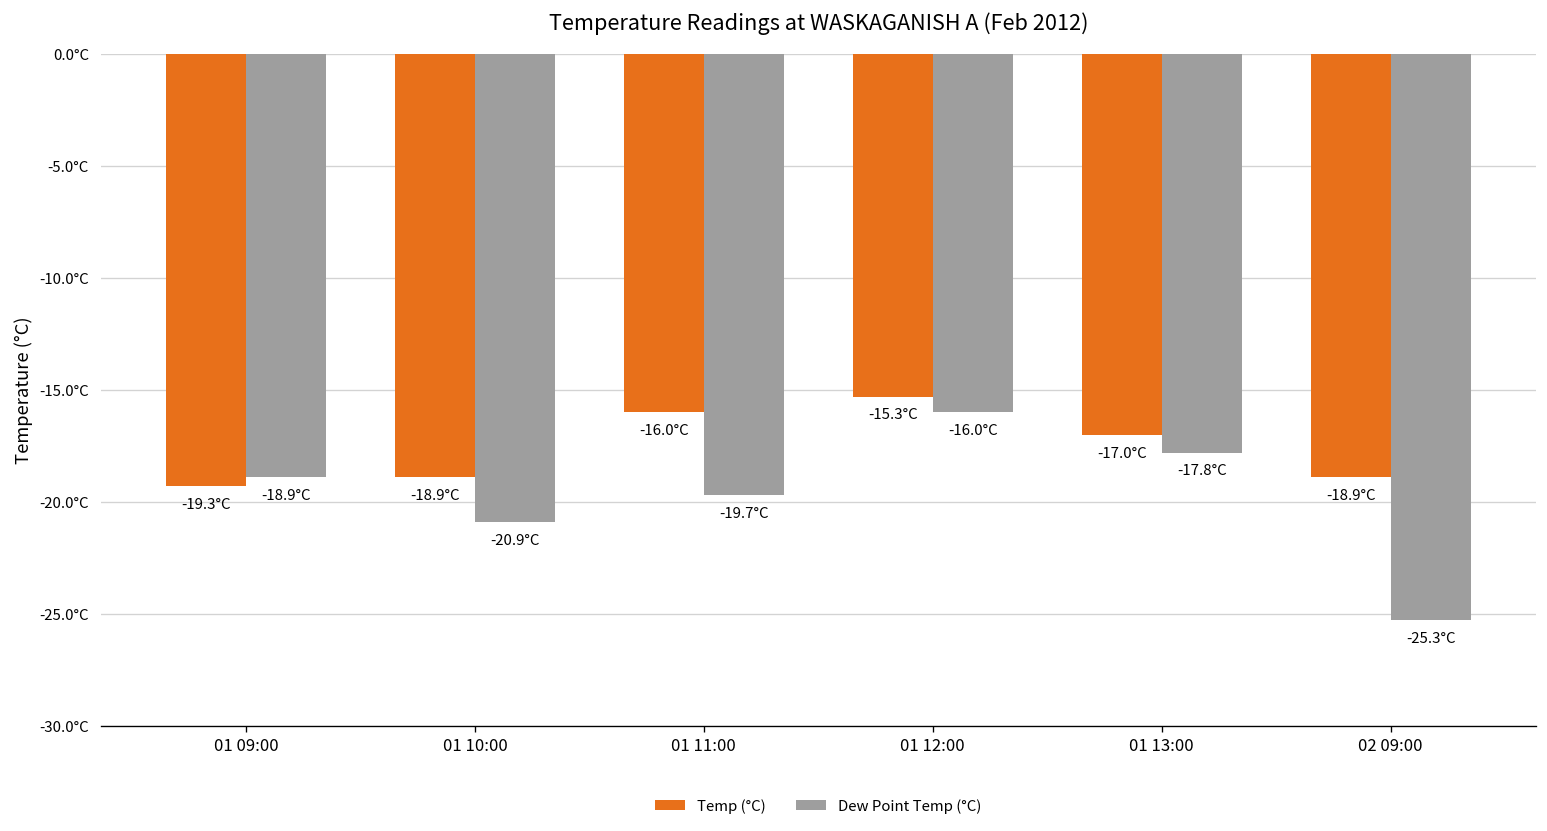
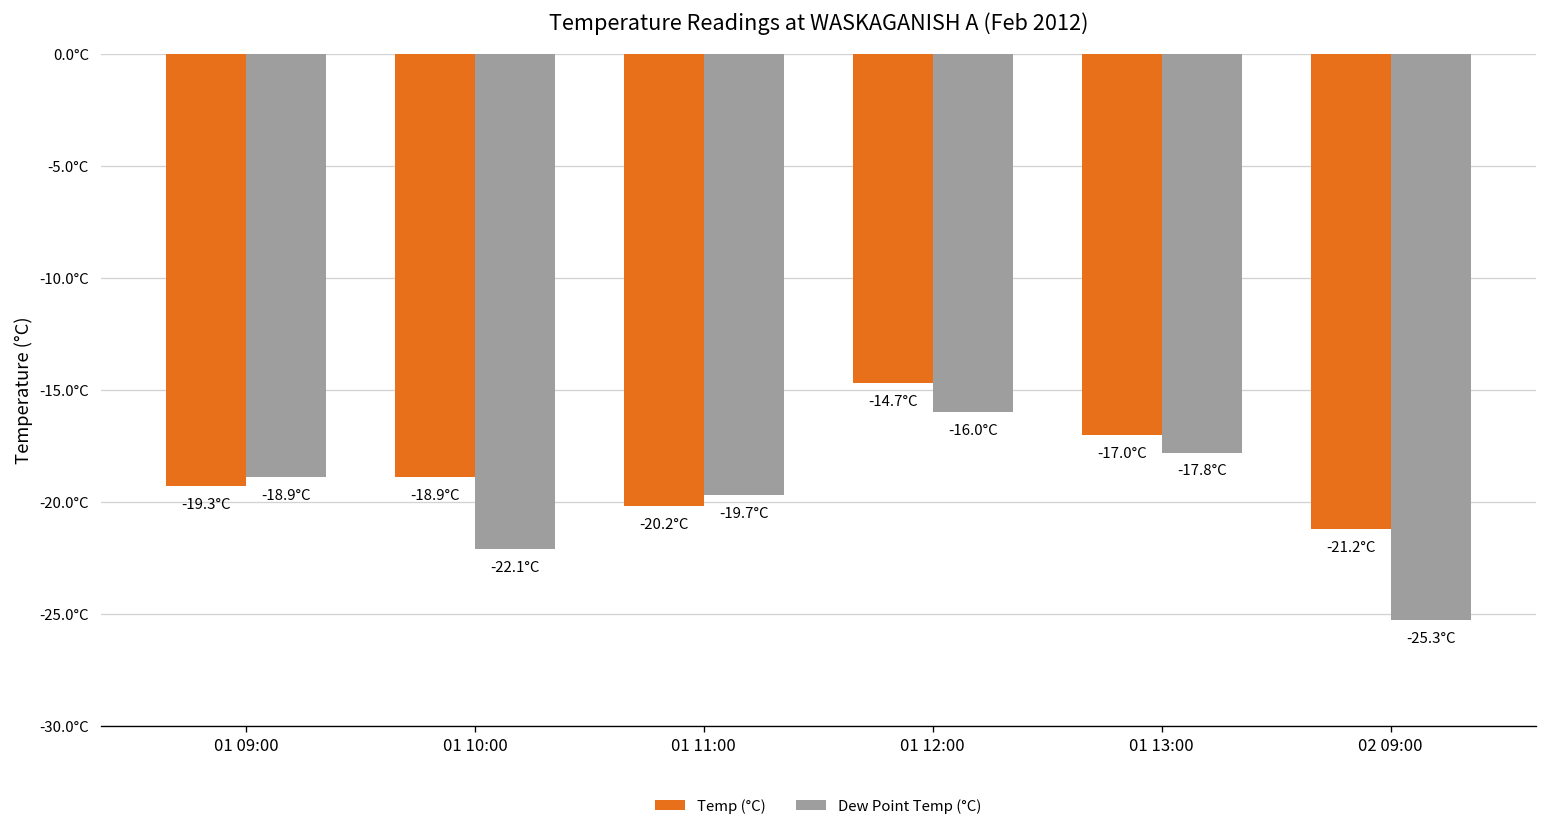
Dew Point Temp (°C), 01 10:00: -20.9°C -> -22.1°C
Temp (°C), 01 11:00: -16.0°C -> -20.2°C
Temp (°C), 01 12:00: -15.3°C -> -14.7°C
Temp (°C), 02 09:00: -18.9°C -> -21.2°C
